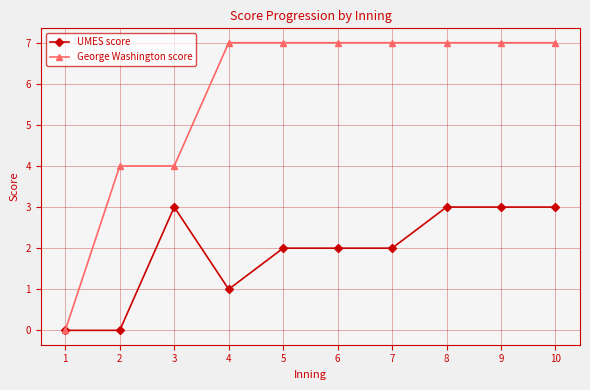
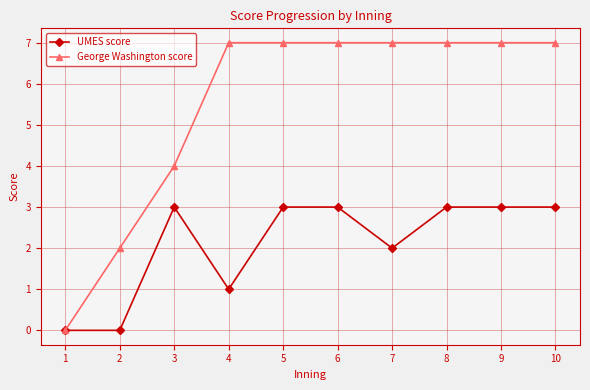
George Washington score, 2: 4 -> 2
UMES score, 5: 2 -> 3
UMES score, 6: 2 -> 3
